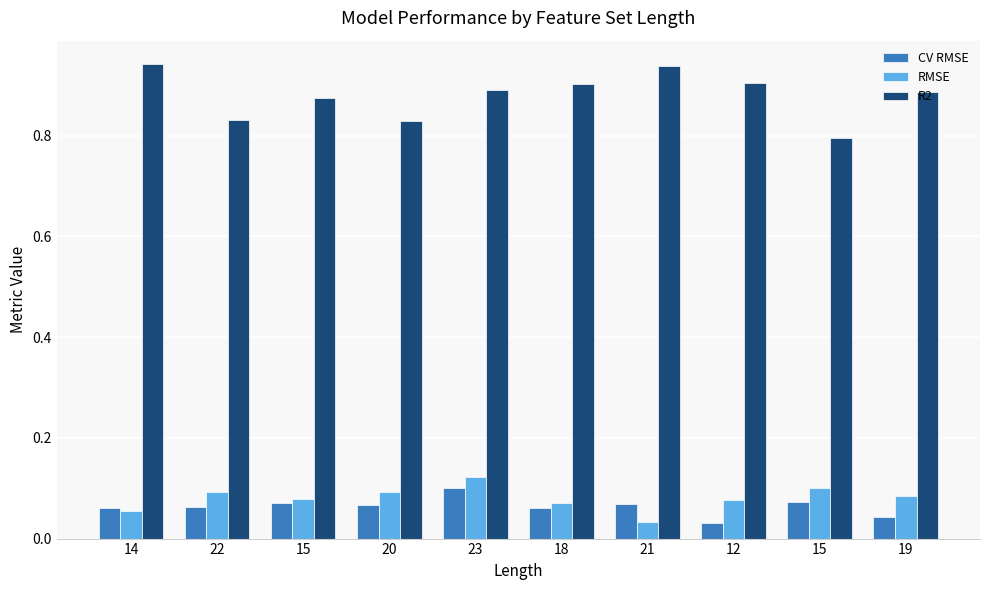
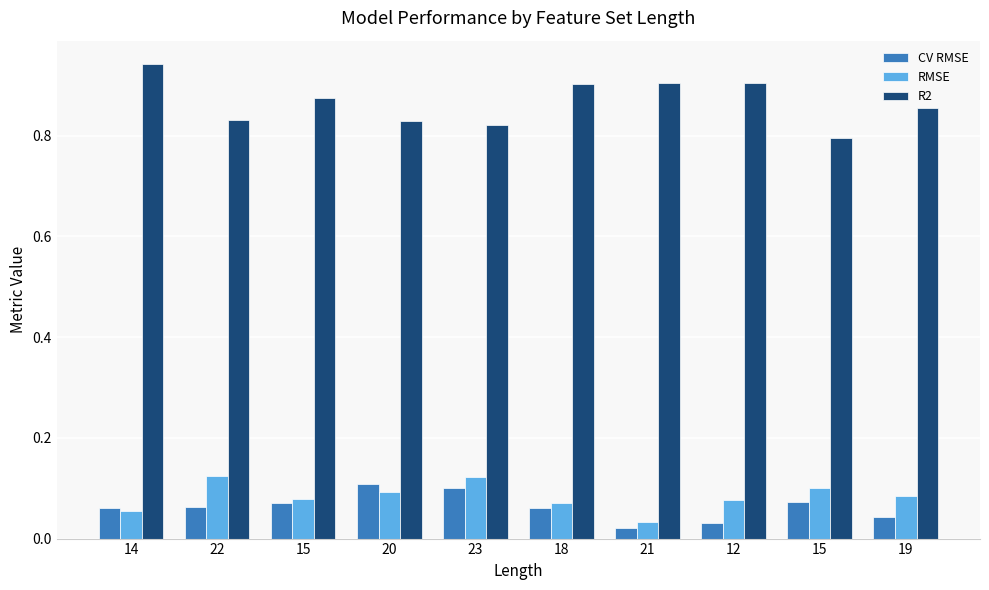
RMSE, 22: 0.09 -> 0.12
CV RMSE, 20: 0.07 -> 0.11
R2, 23: 0.89 -> 0.82
CV RMSE, 21: 0.07 -> 0.02
R2, 21: 0.94 -> 0.91
R2, 19: 0.89 -> 0.85
